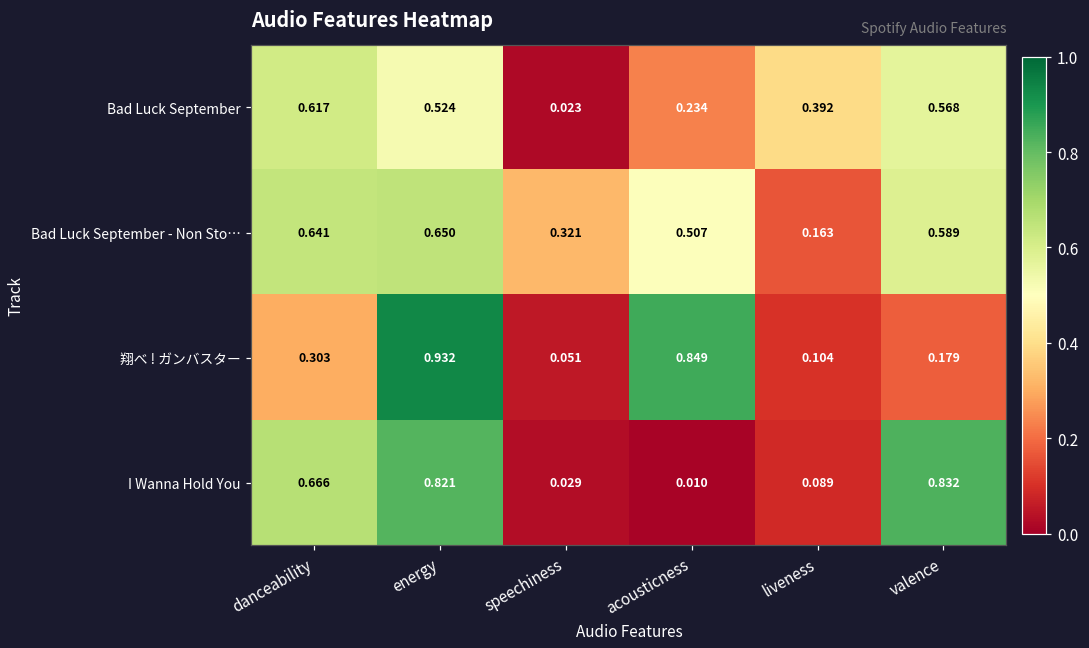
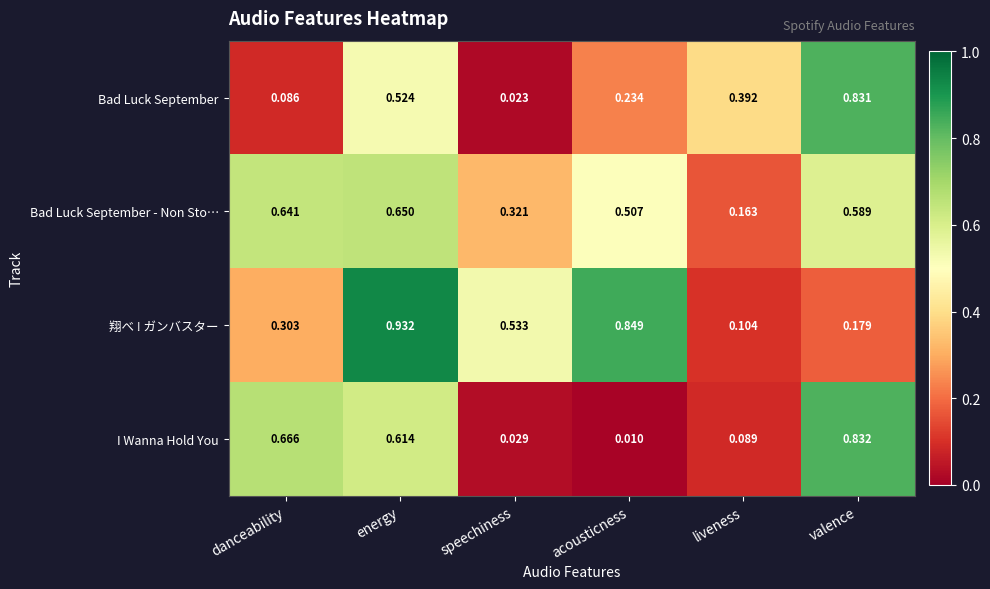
Bad Luck September, danceability: 0.617 -> 0.086
Bad Luck September, valence: 0.568 -> 0.831
翔べ ! ガンバスター, speechiness: 0.051 -> 0.533
I Wanna Hold You, energy: 0.821 -> 0.614
